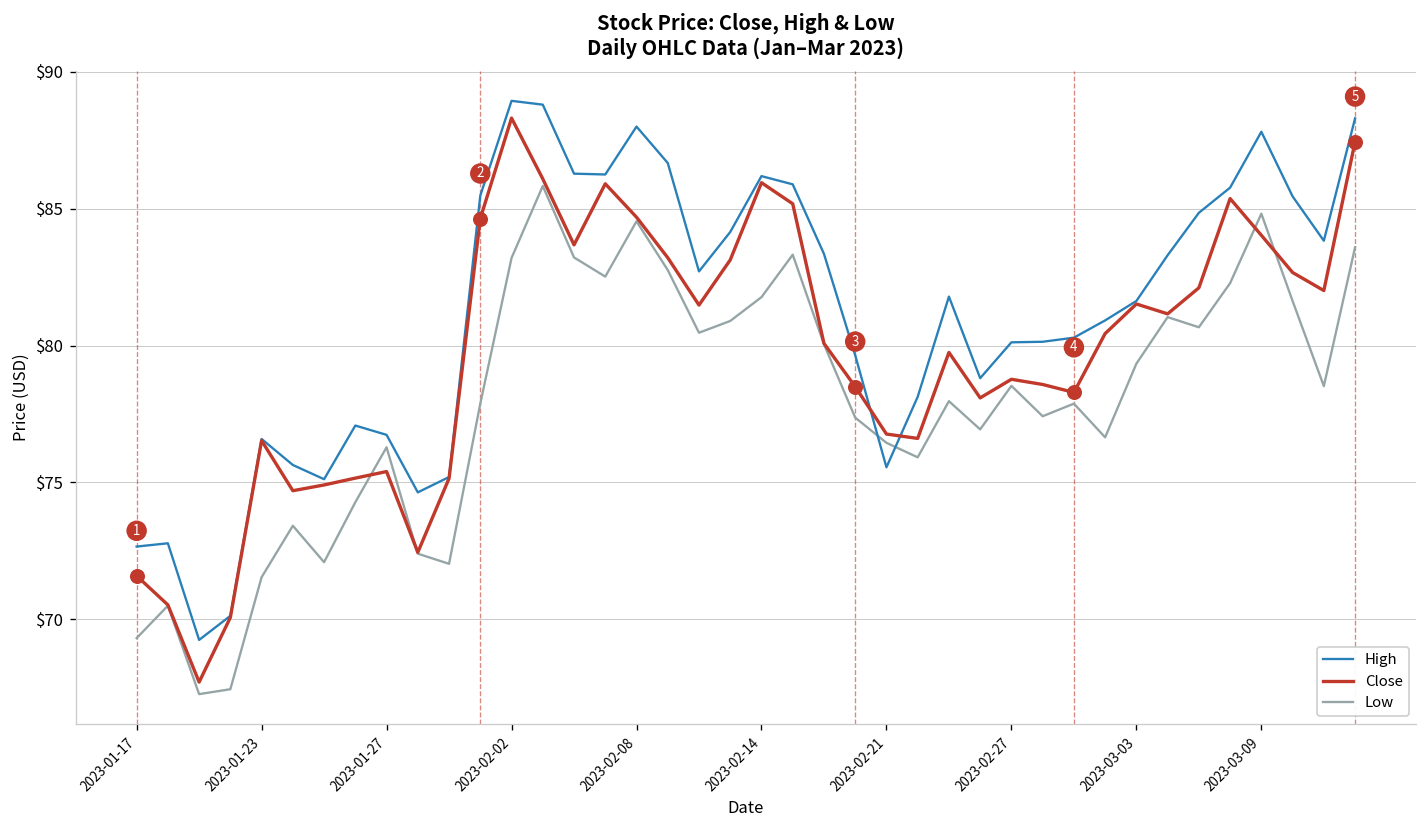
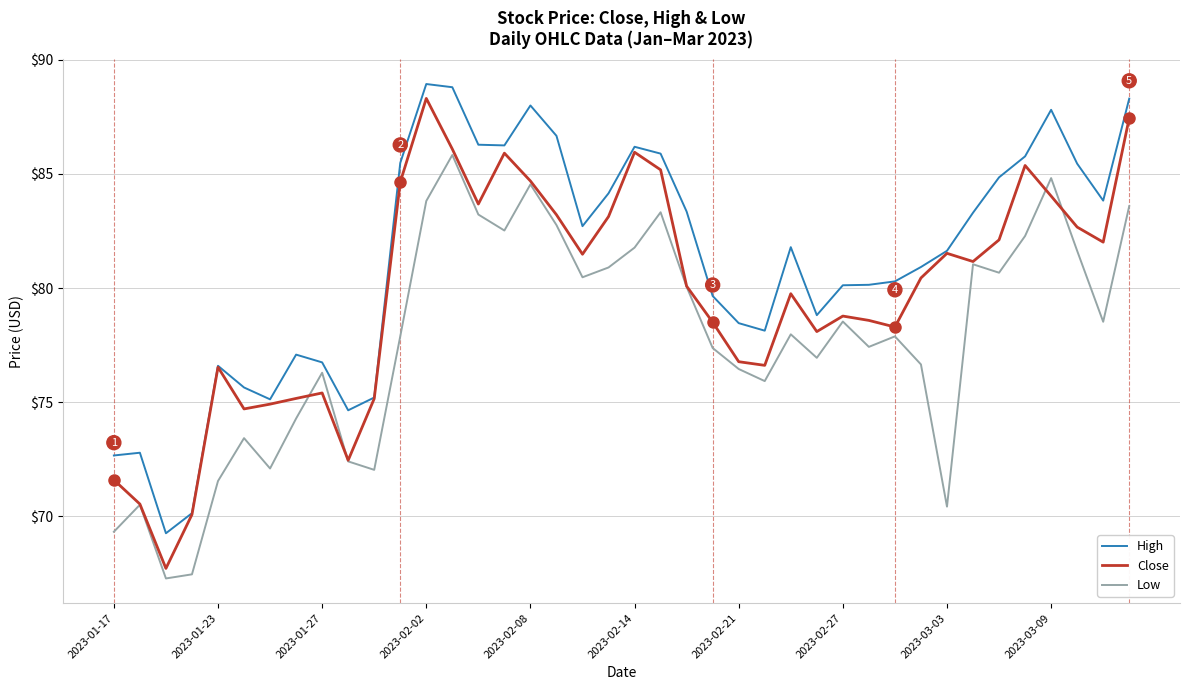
Low, 2023-02-02: $83.2 -> $83.8
High, 2023-02-21: $75.6 -> $78.5
Low, 2023-03-03: $79.3 -> $70.4
